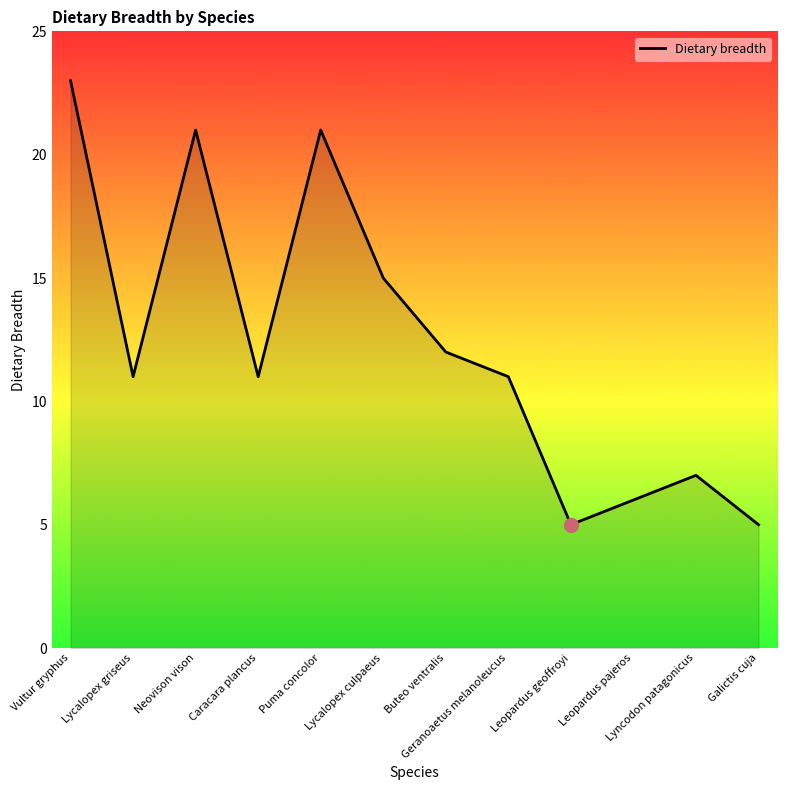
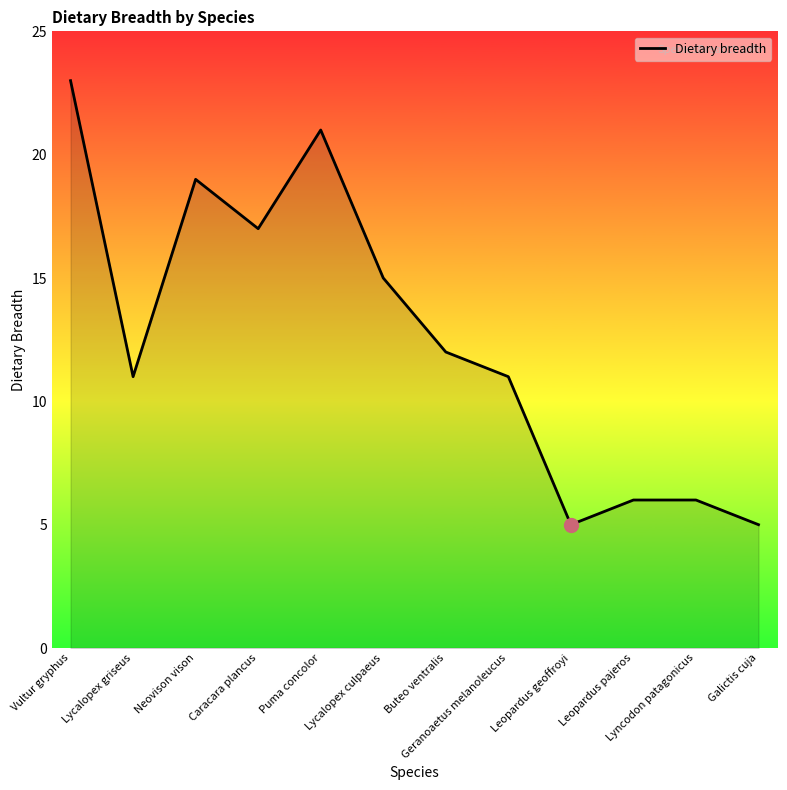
Dietary breadth, Neovison vison: 21 -> 19
Dietary breadth, Caracara plancus: 11 -> 17
Dietary breadth, Lyncodon patagonicus: 7 -> 6
